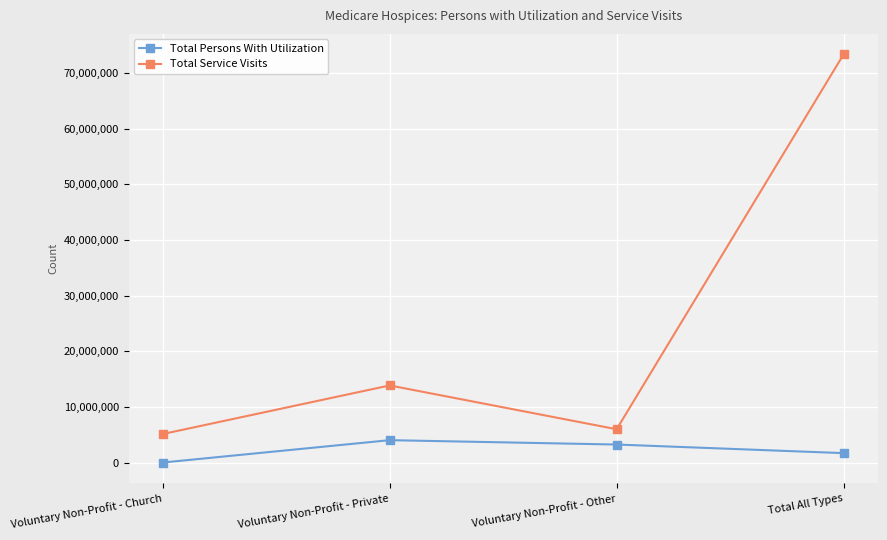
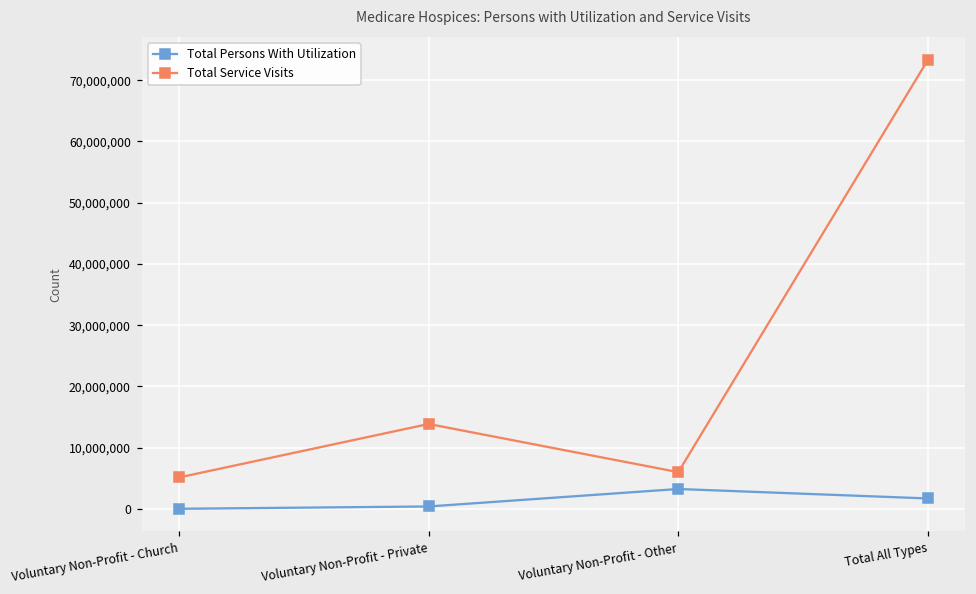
Total Persons With Utilization, Voluntary Non-Profit - Private: 4,000,000 -> 0
